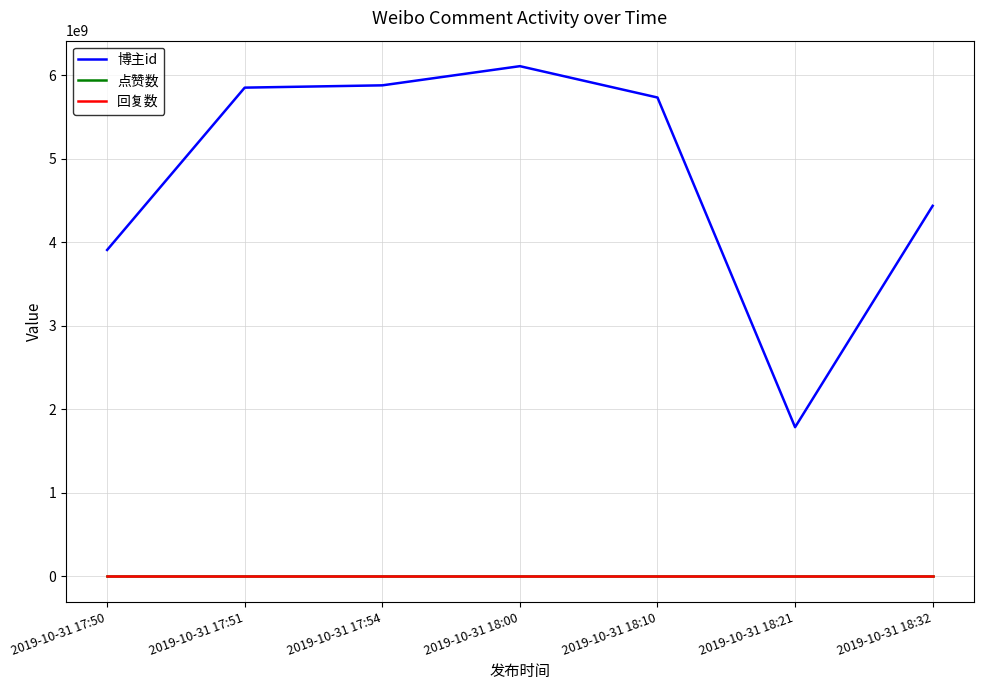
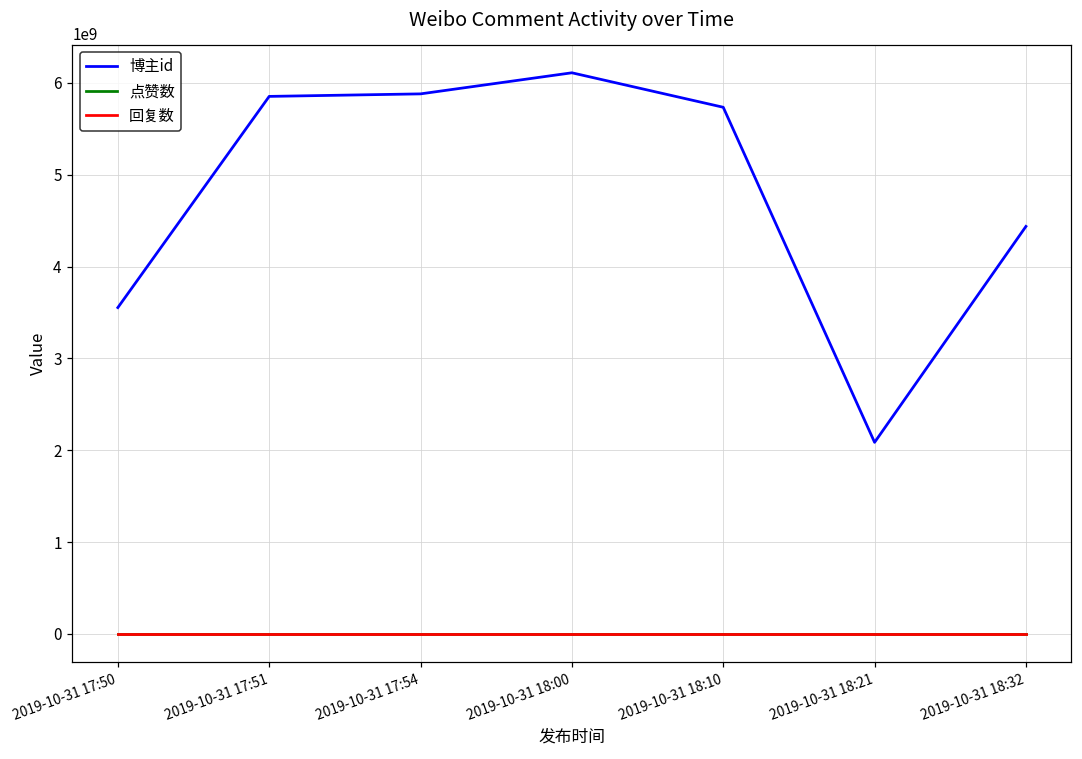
博主id, 2019-10-31 17:50: 3900000000 -> 3600000000
博主id, 2019-10-31 18:21: 1800000000 -> 2100000000
